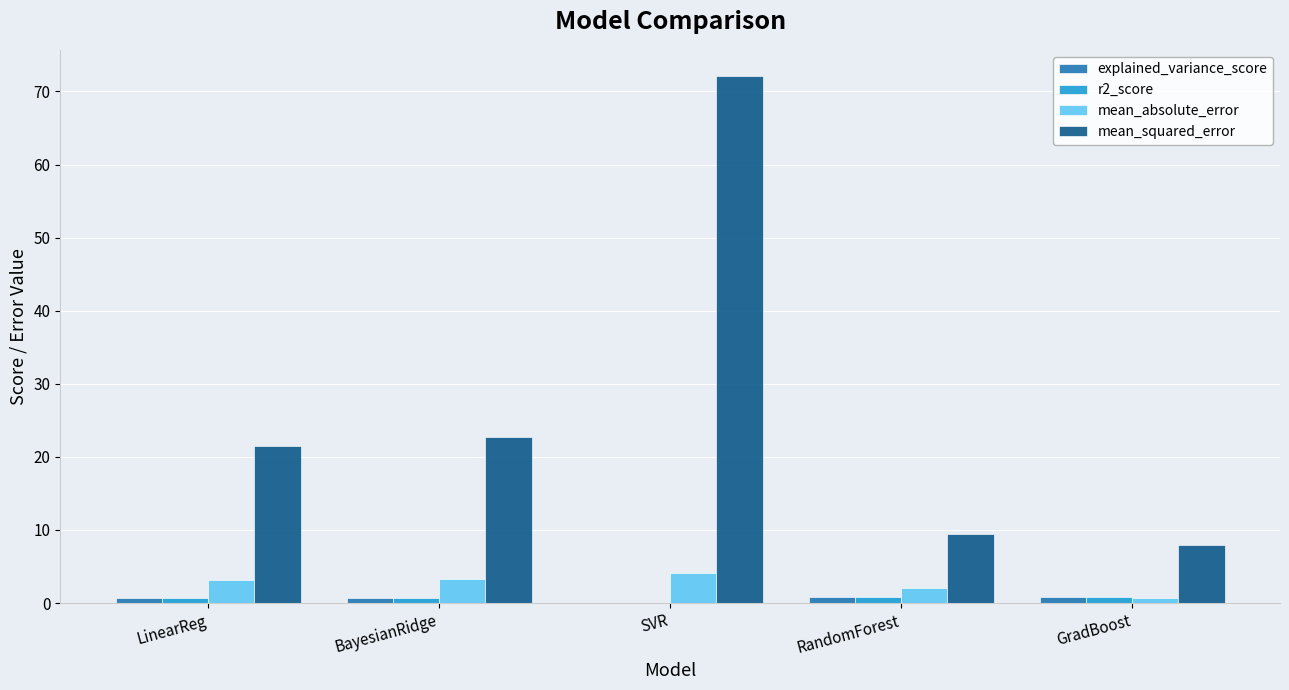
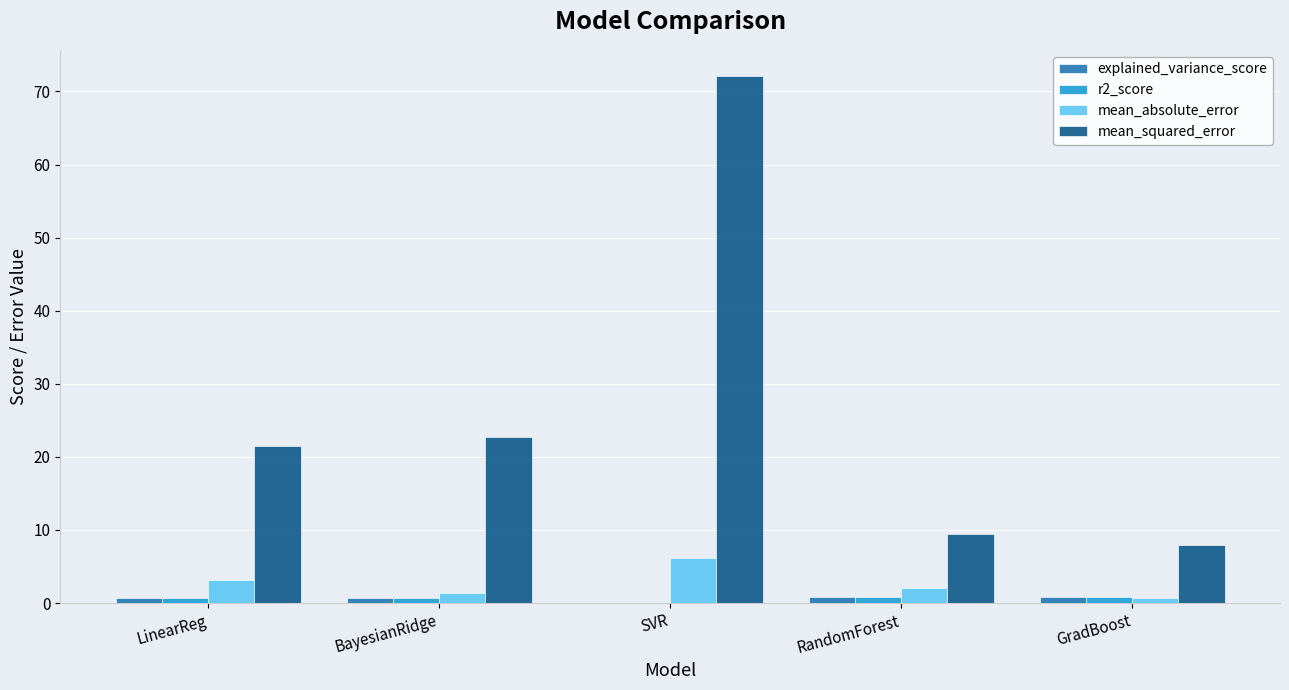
mean_absolute_error, BayesianRidge: 3 -> 1
mean_absolute_error, SVR: 4 -> 6
